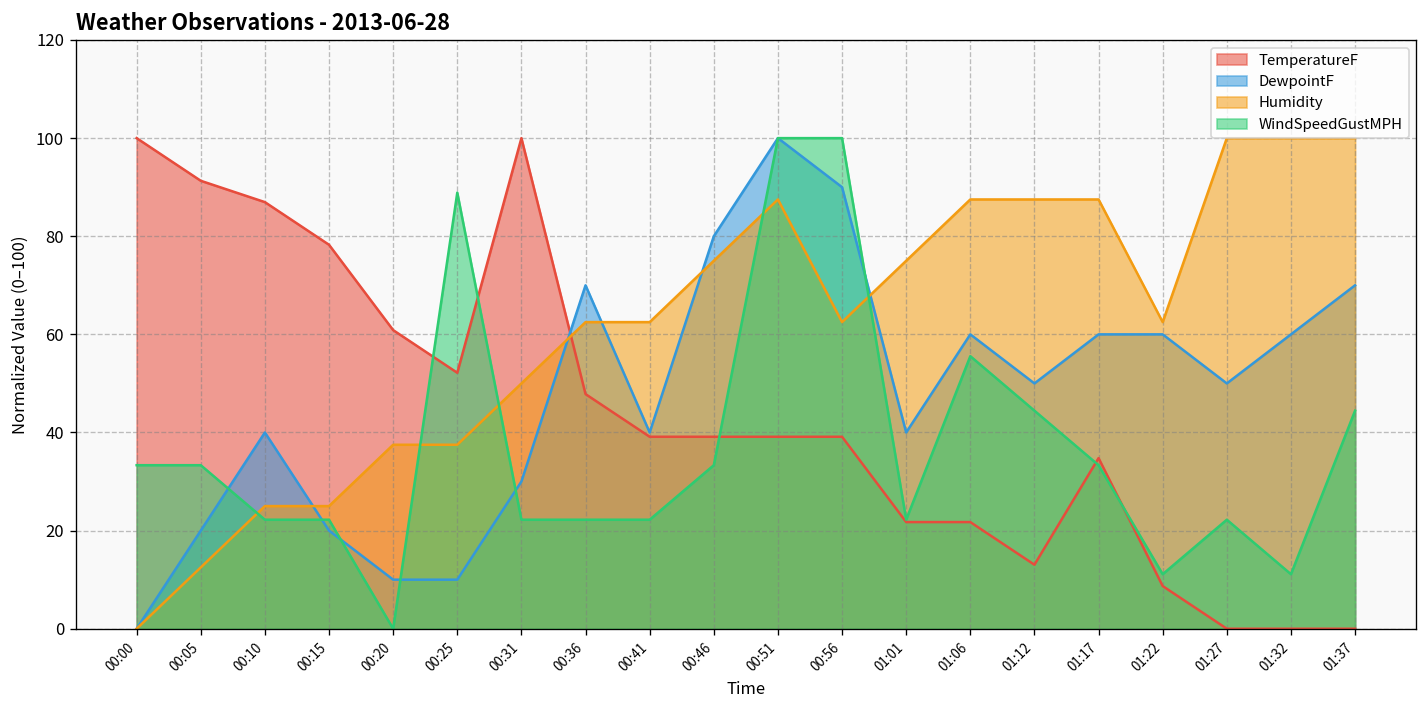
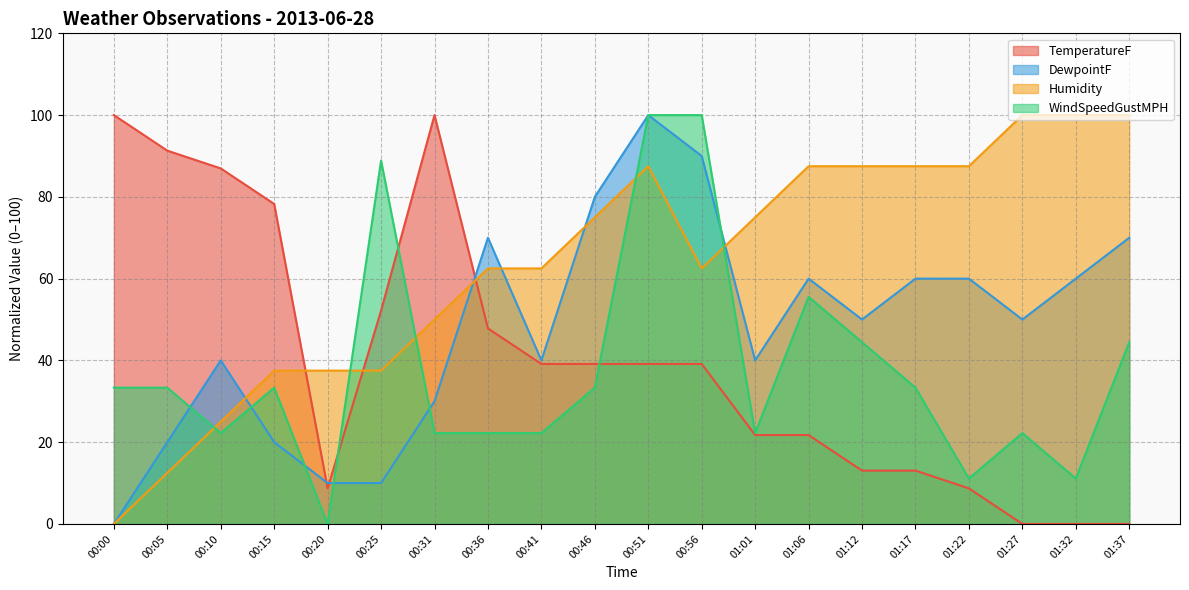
Humidity, 00:15: 25 -> 38
WindSpeedGustMPH, 00:15: 22 -> 33
TemperatureF, 00:20: 61 -> 9
TemperatureF, 01:17: 35 -> 13
Humidity, 01:22: 63 -> 88
